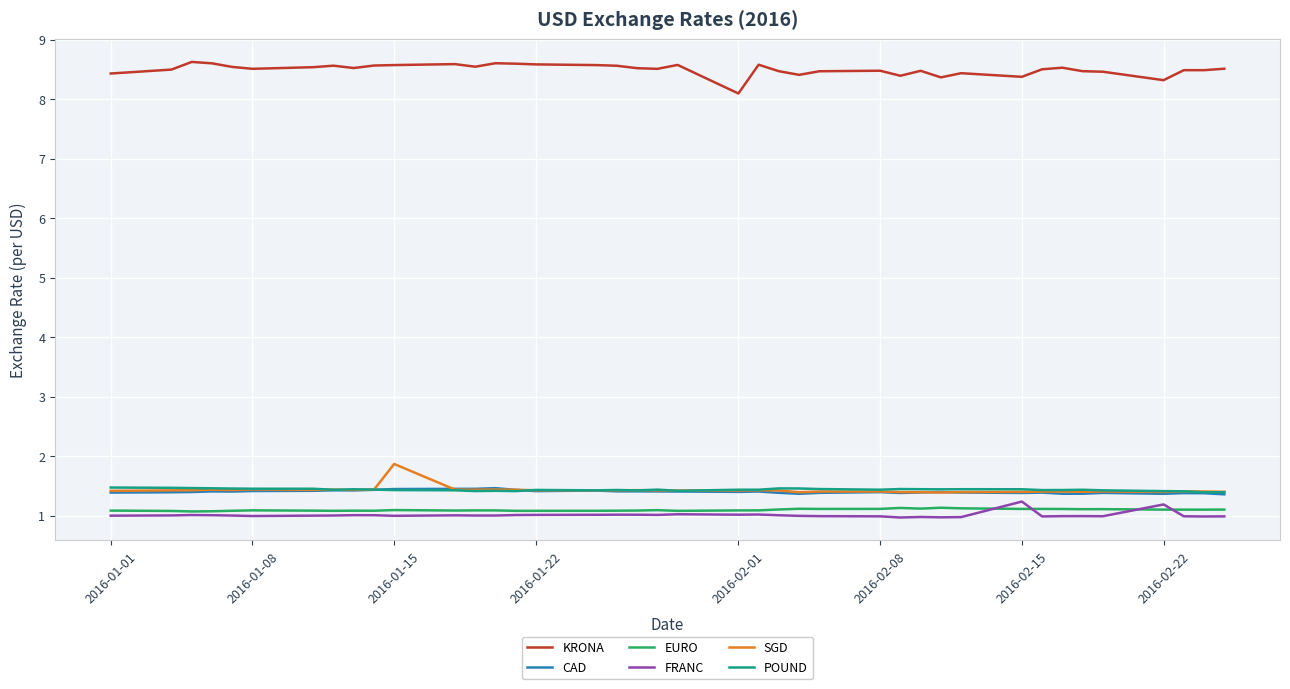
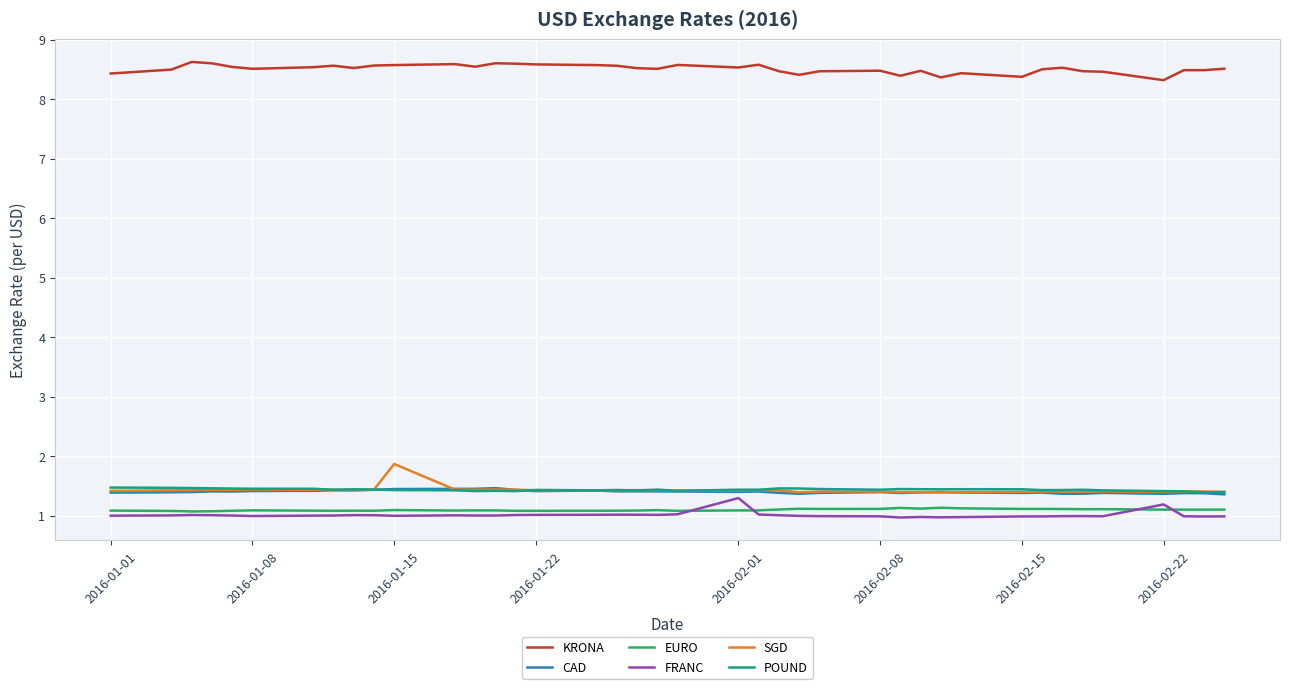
KRONA, 2016-02-01: 8.1 -> 8.5
FRANC, 2016-02-01: 1.0 -> 1.3
FRANC, 2016-02-15: 1.2 -> 1.0
